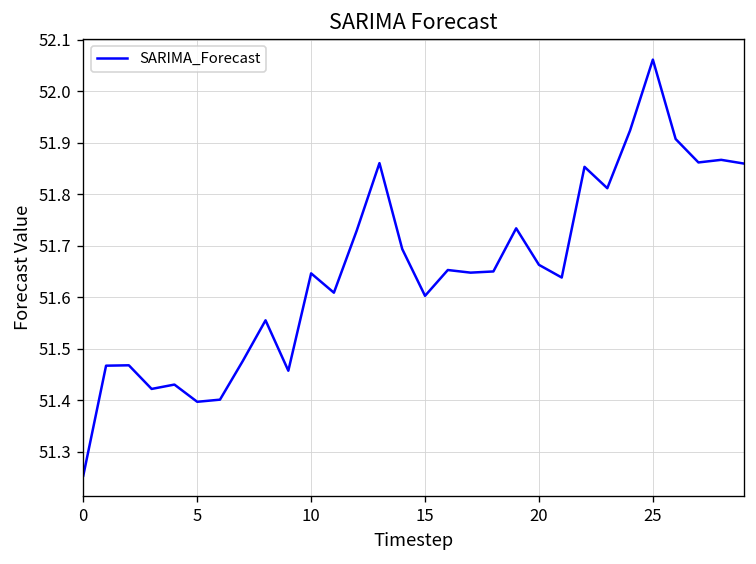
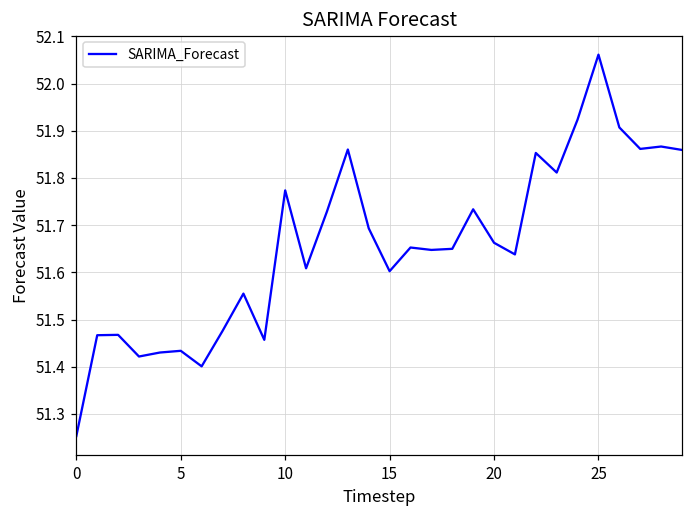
5: 51.40 -> 51.43
10: 51.65 -> 51.77
